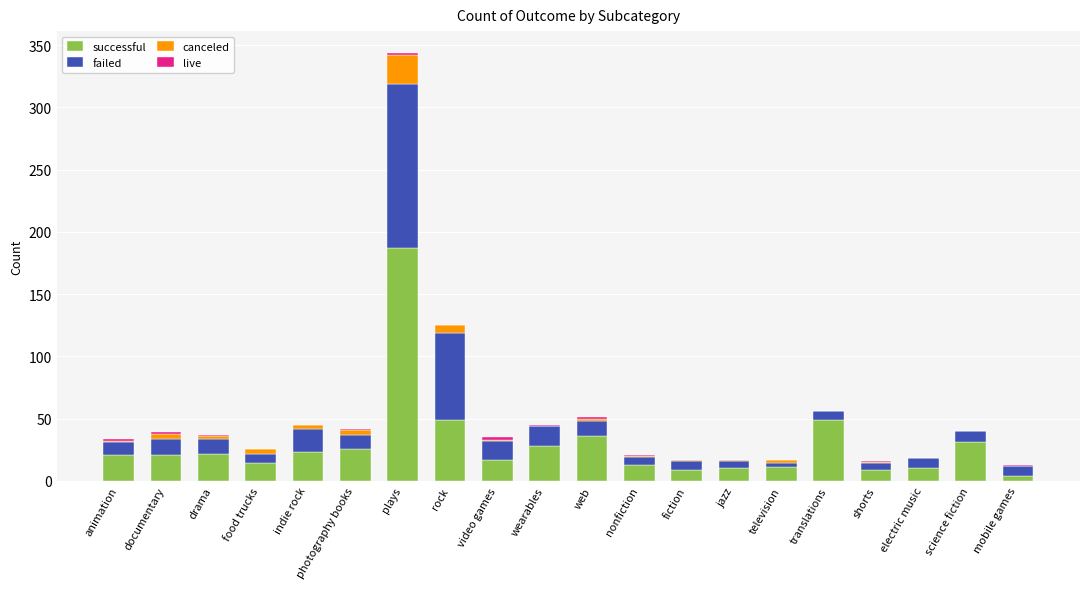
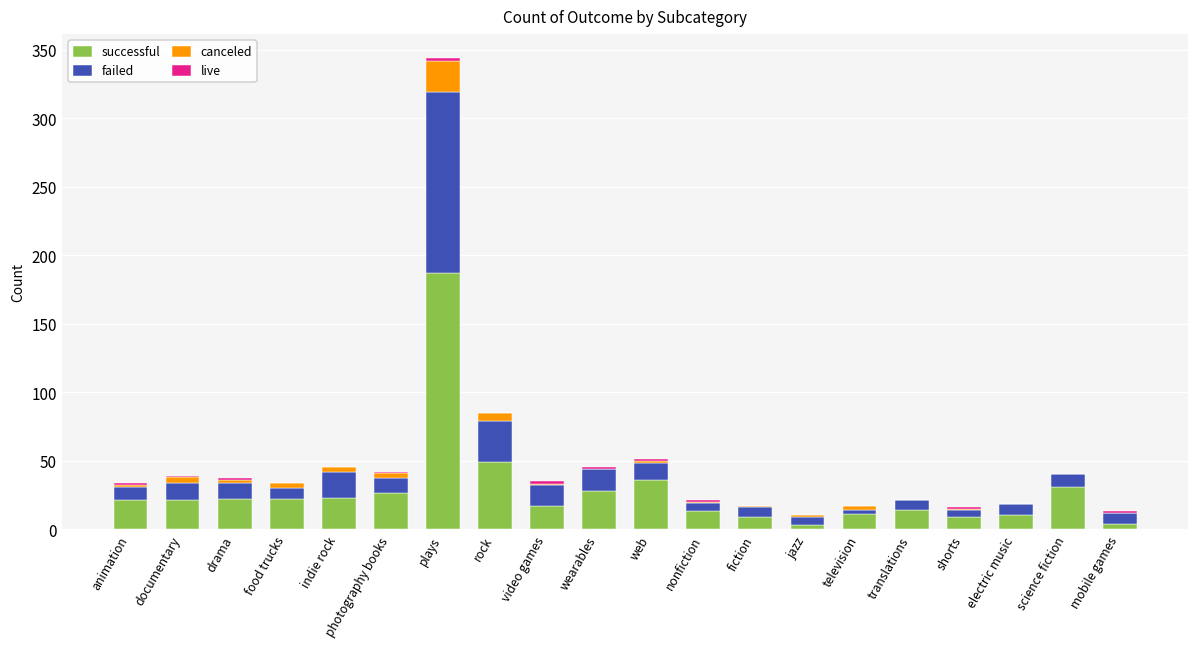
successful, food trucks: 14 -> 22
failed, rock: 70 -> 30
successful, jazz: 10 -> 3
successful, translations: 49 -> 14
